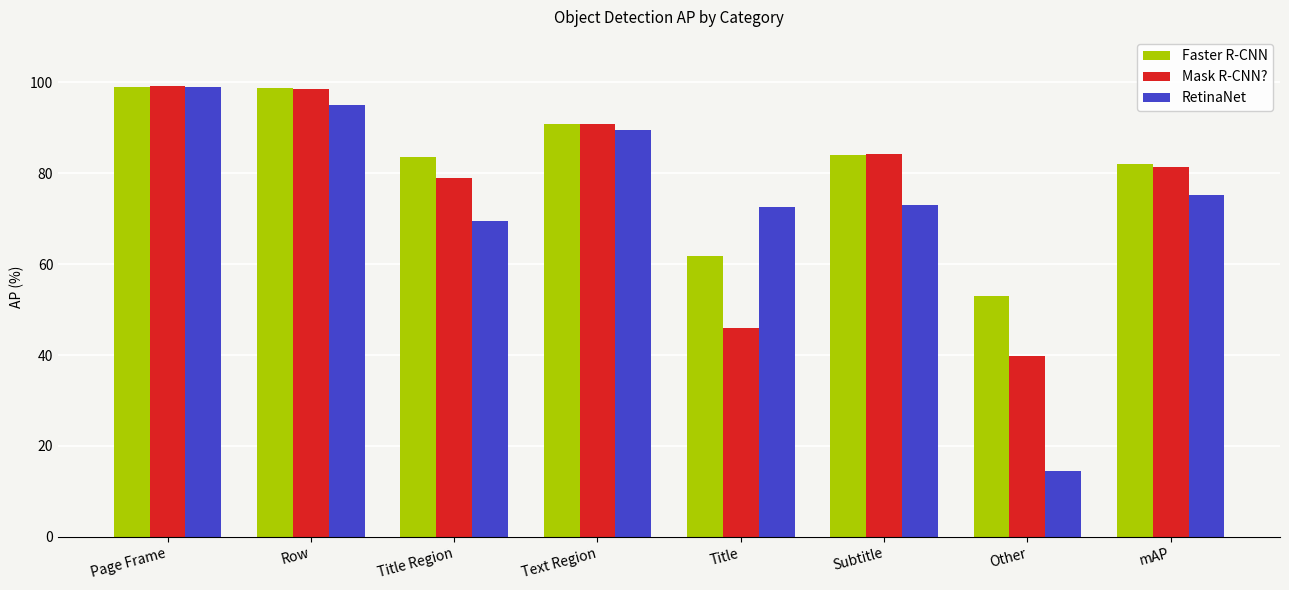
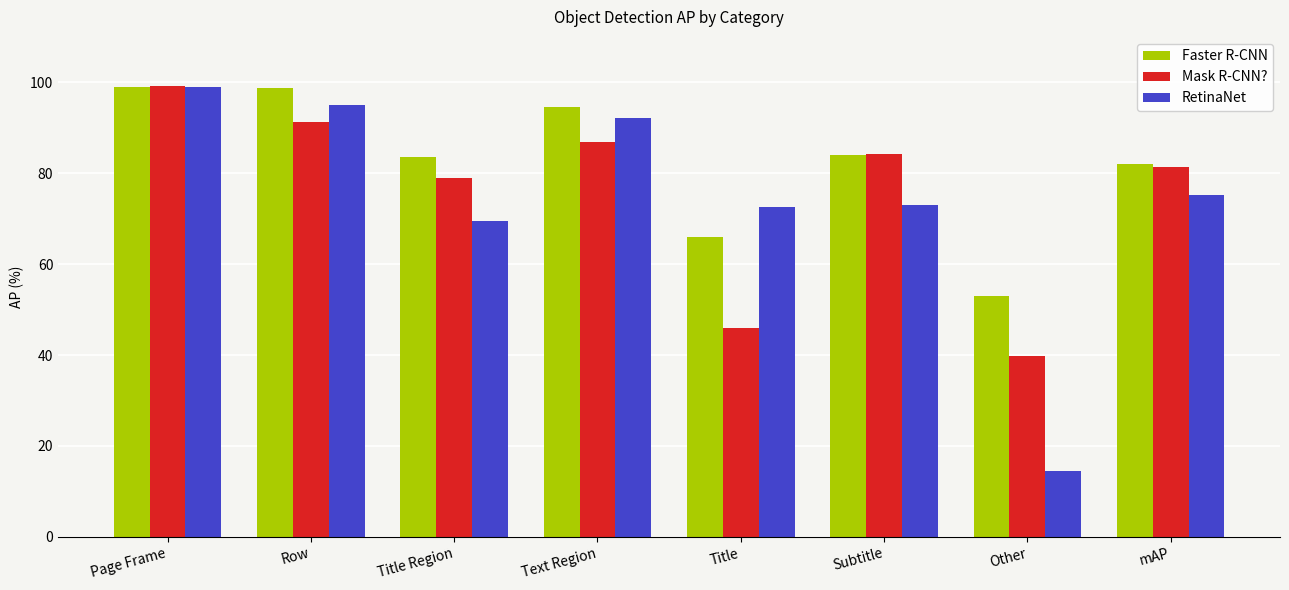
Mask R-CNN?, Row: 98 -> 91
Faster R-CNN, Text Region: 91 -> 94
Mask R-CNN?, Text Region: 91 -> 87
RetinaNet, Text Region: 90 -> 92
Faster R-CNN, Title: 62 -> 66
